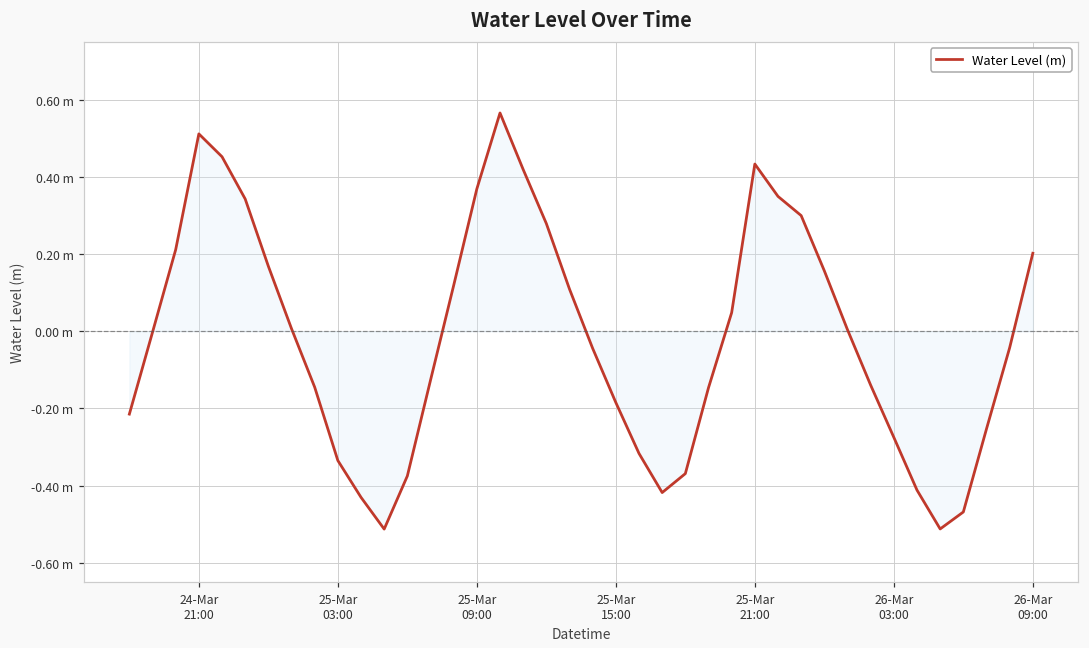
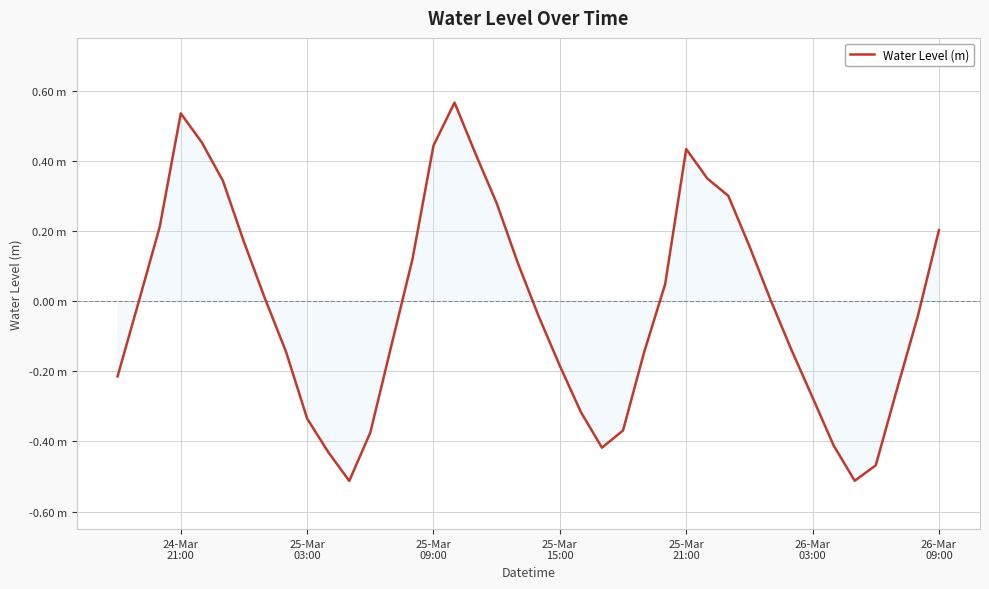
Water Level (m), 24-Mar 21:00: 0.51 m -> 0.53 m
Water Level (m), 25-Mar 09:00: 0.37 m -> 0.44 m
